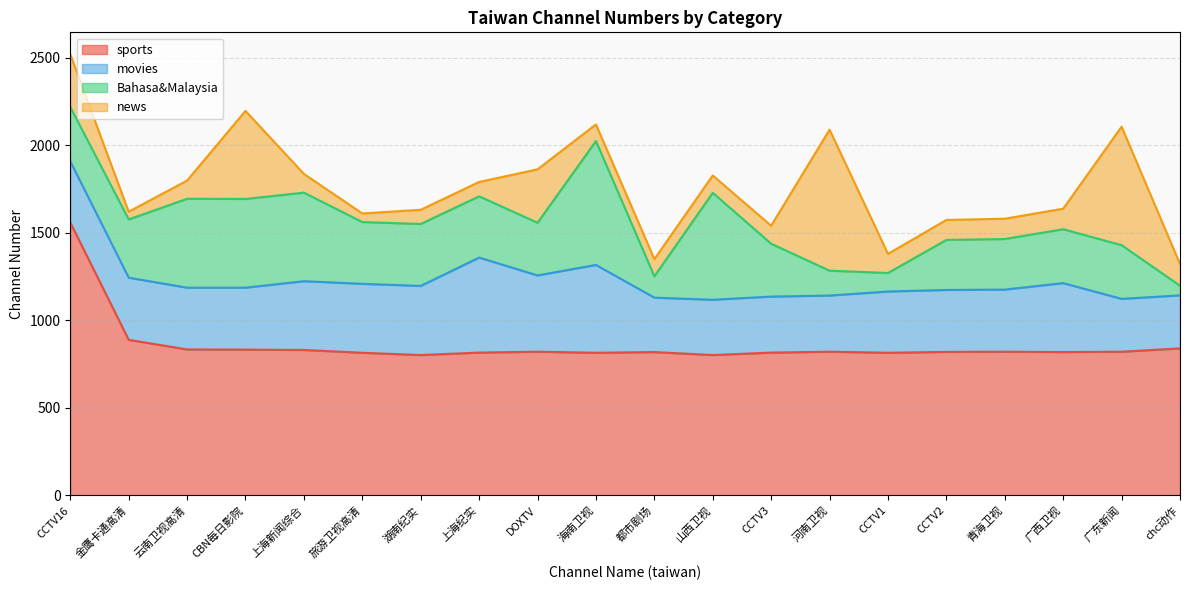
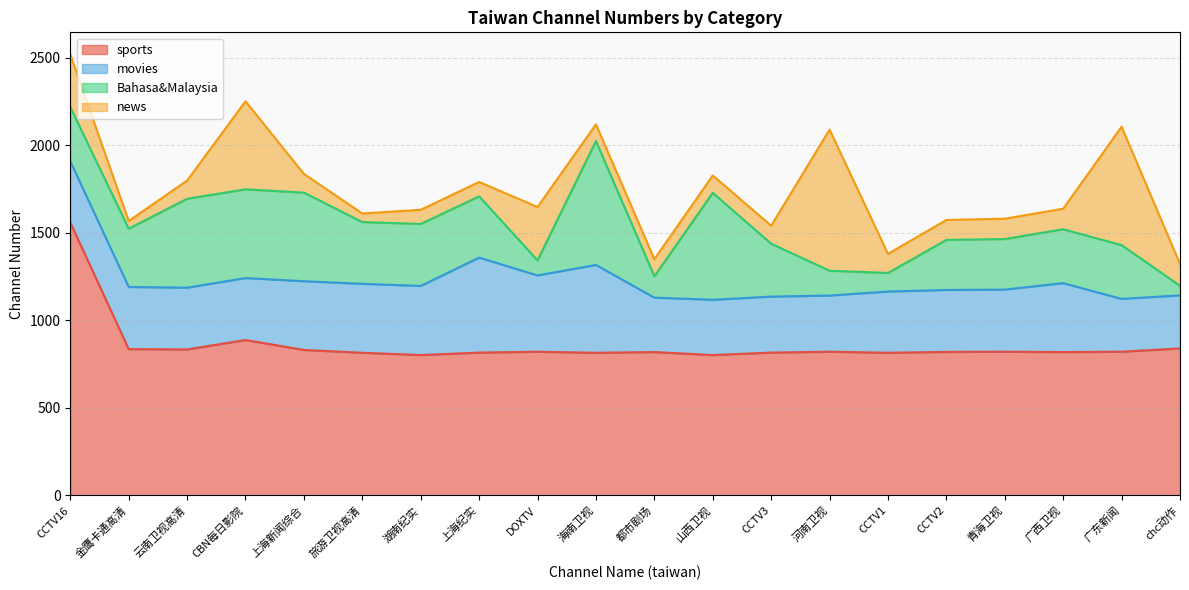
sports, 金鹰卡通高清: 890 -> 840
sports, CBN每日影院: 830 -> 890
Bahasa&Malaysia, DOXTV: 300 -> 90
